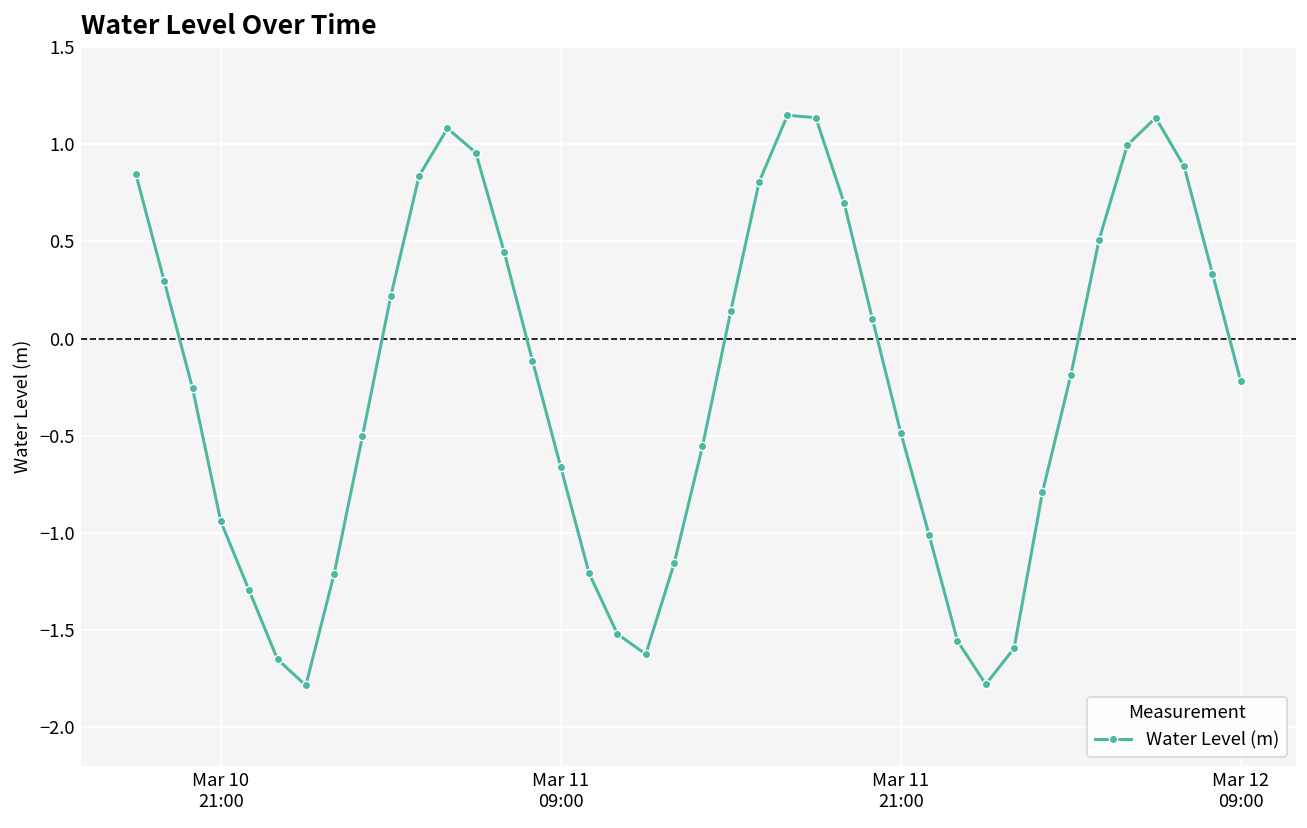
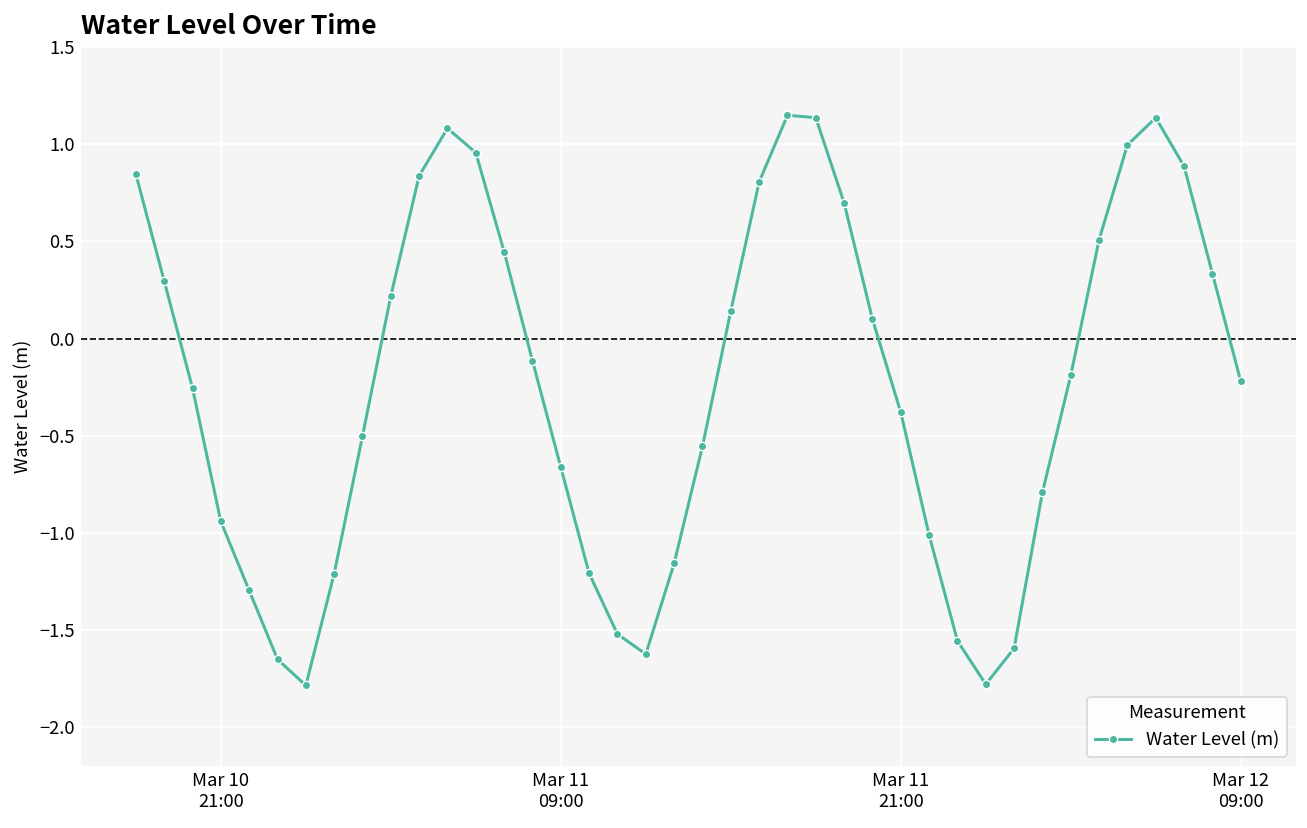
Mar 11 21:00: -0.48 -> -0.38
